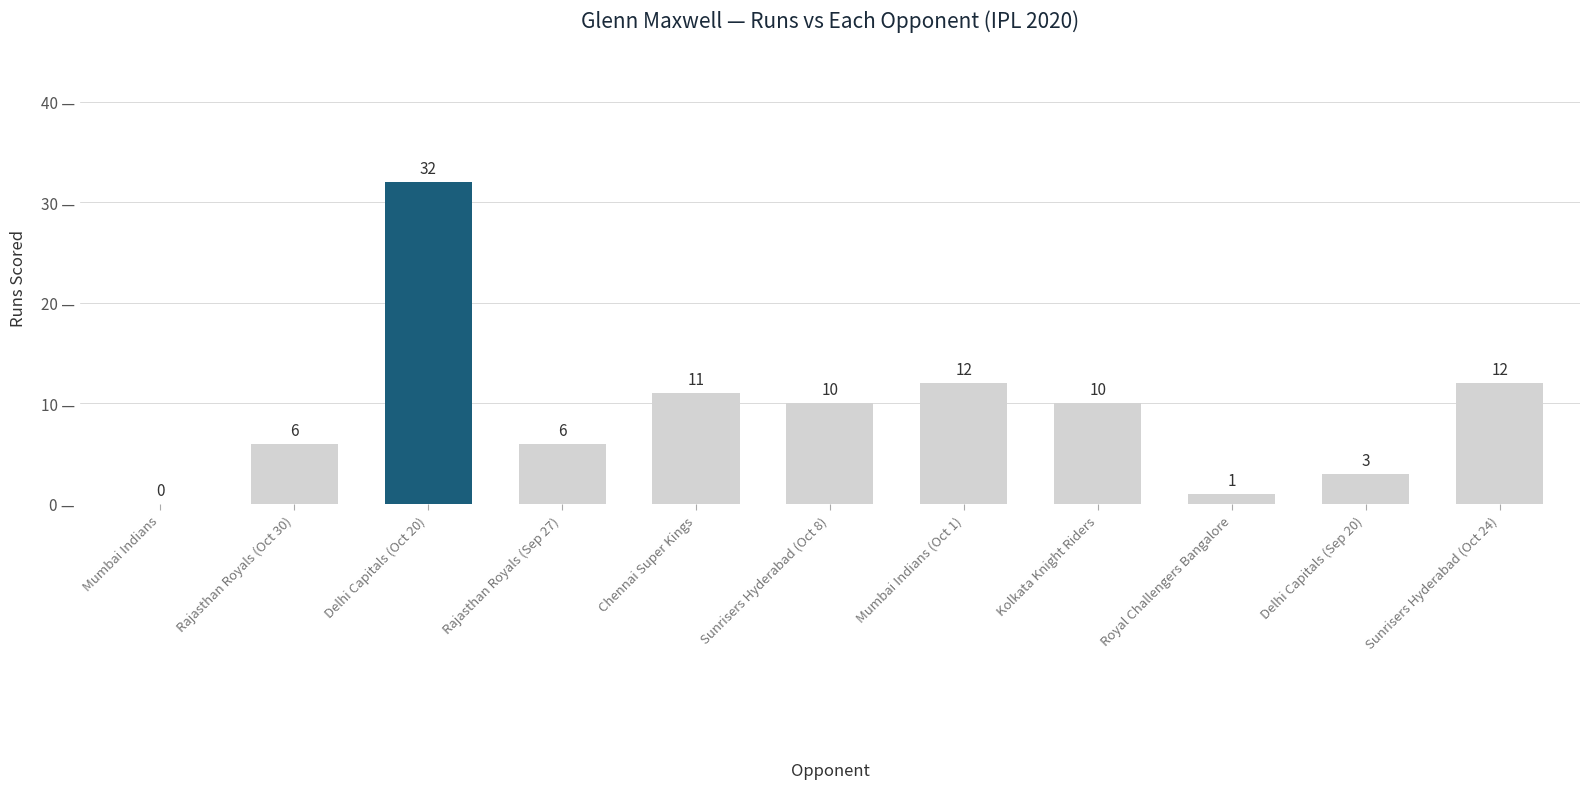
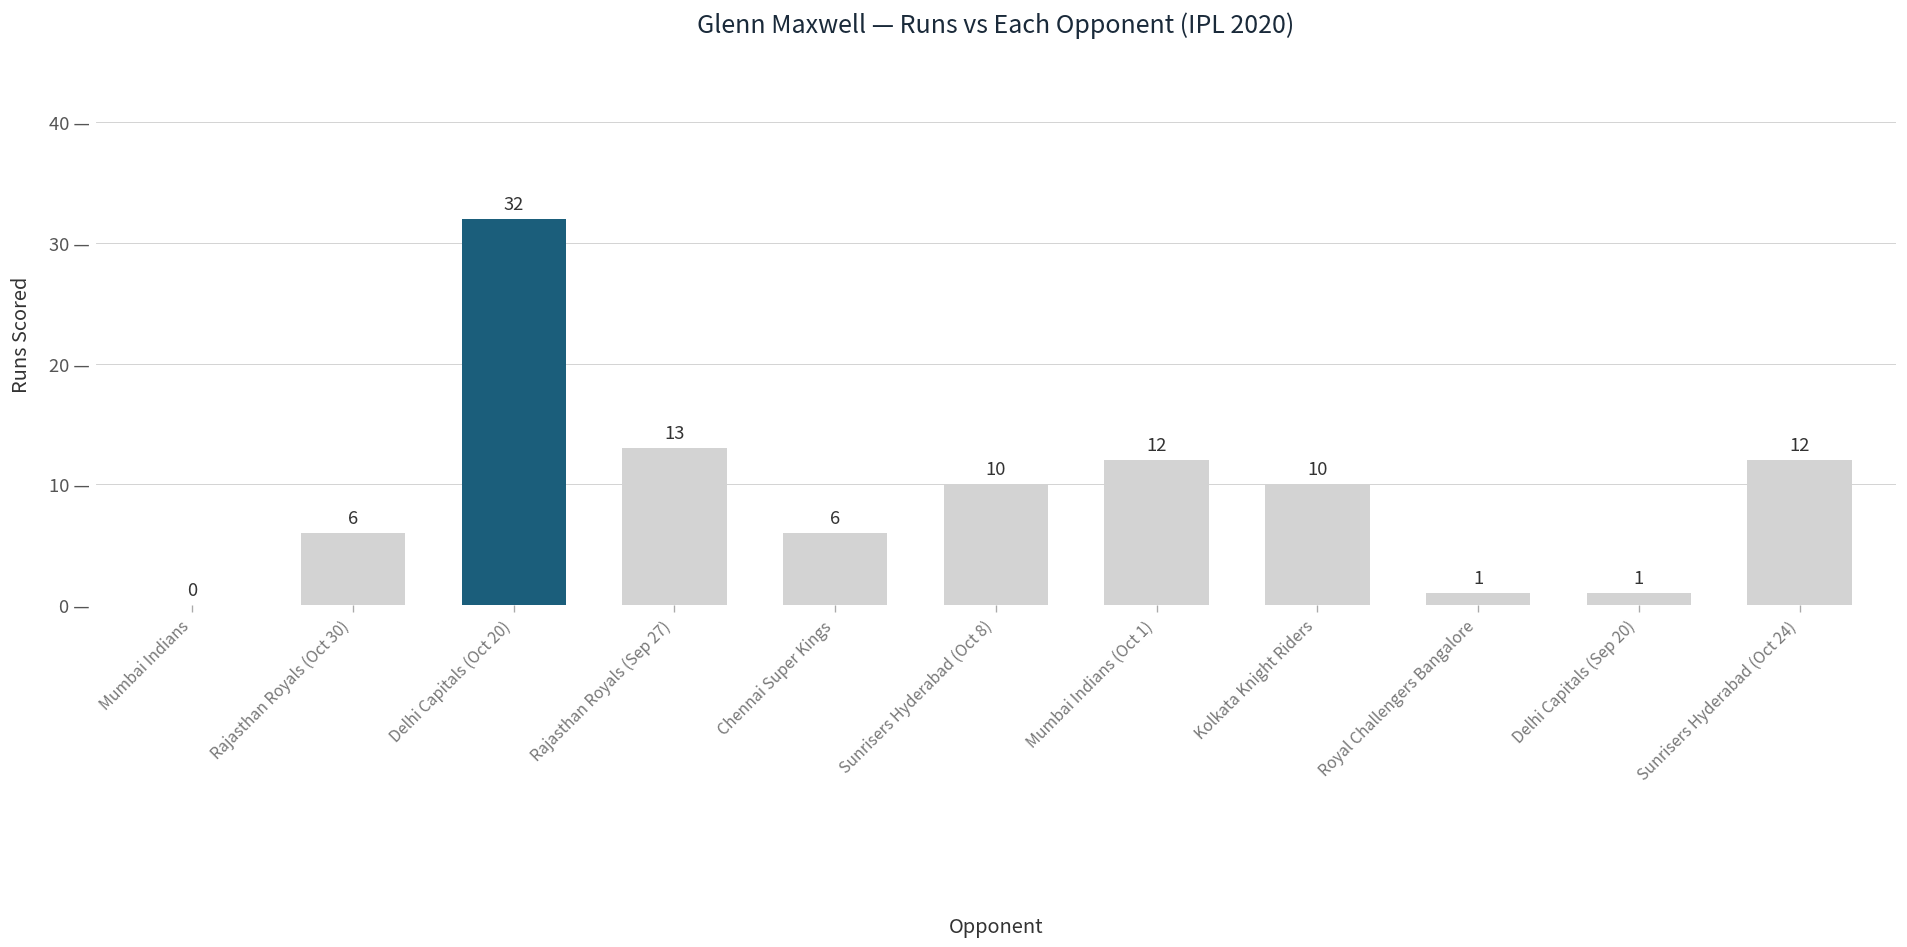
Rajasthan Royals (Sep 27): 6 -> 13
Chennai Super Kings: 11 -> 6
Delhi Capitals (Sep 20): 3 -> 1
